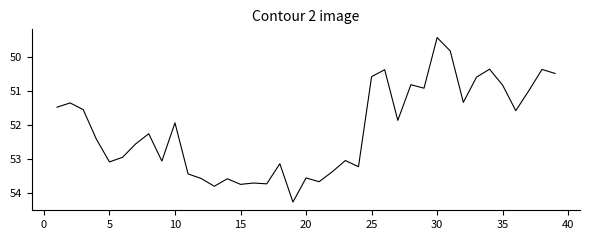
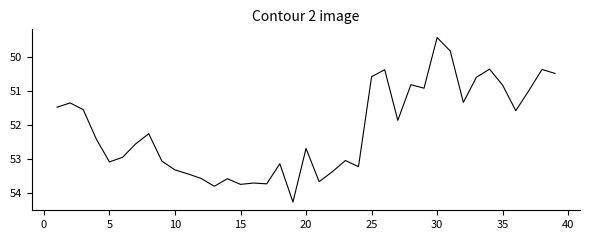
10: 51.9 -> 53.3
20: 53.6 -> 52.7
